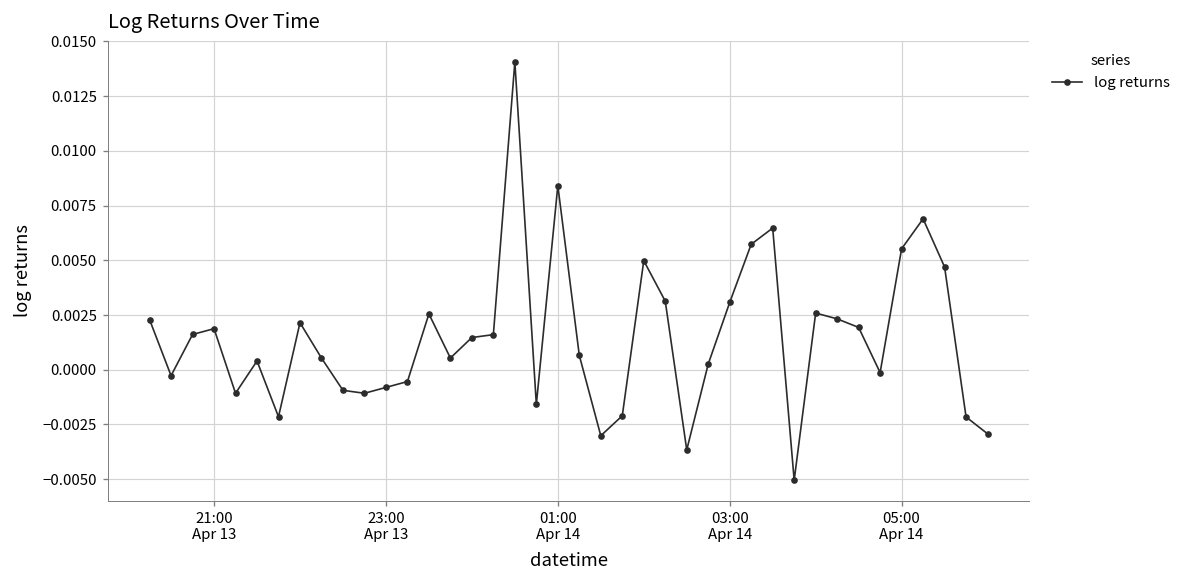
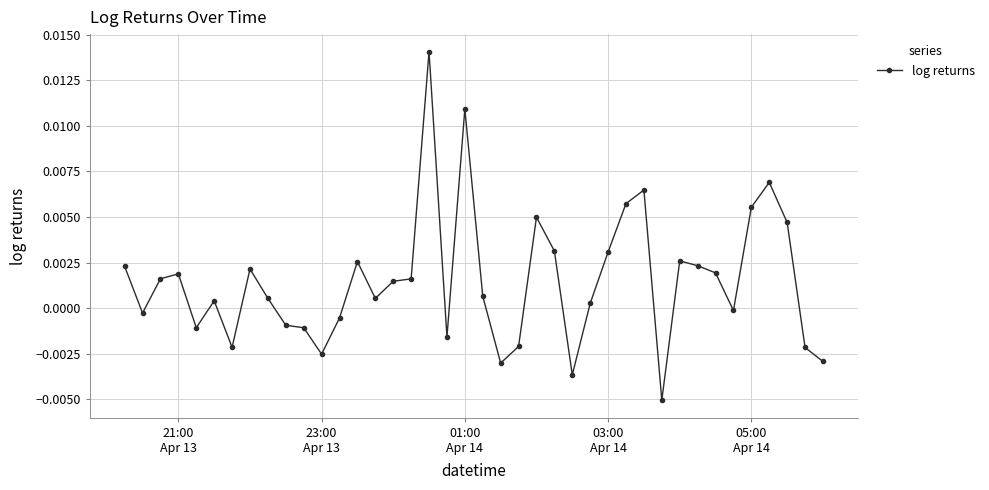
23:00 Apr 13: -0.0008 -> -0.0025
01:00 Apr 14: 0.0084 -> 0.0109
